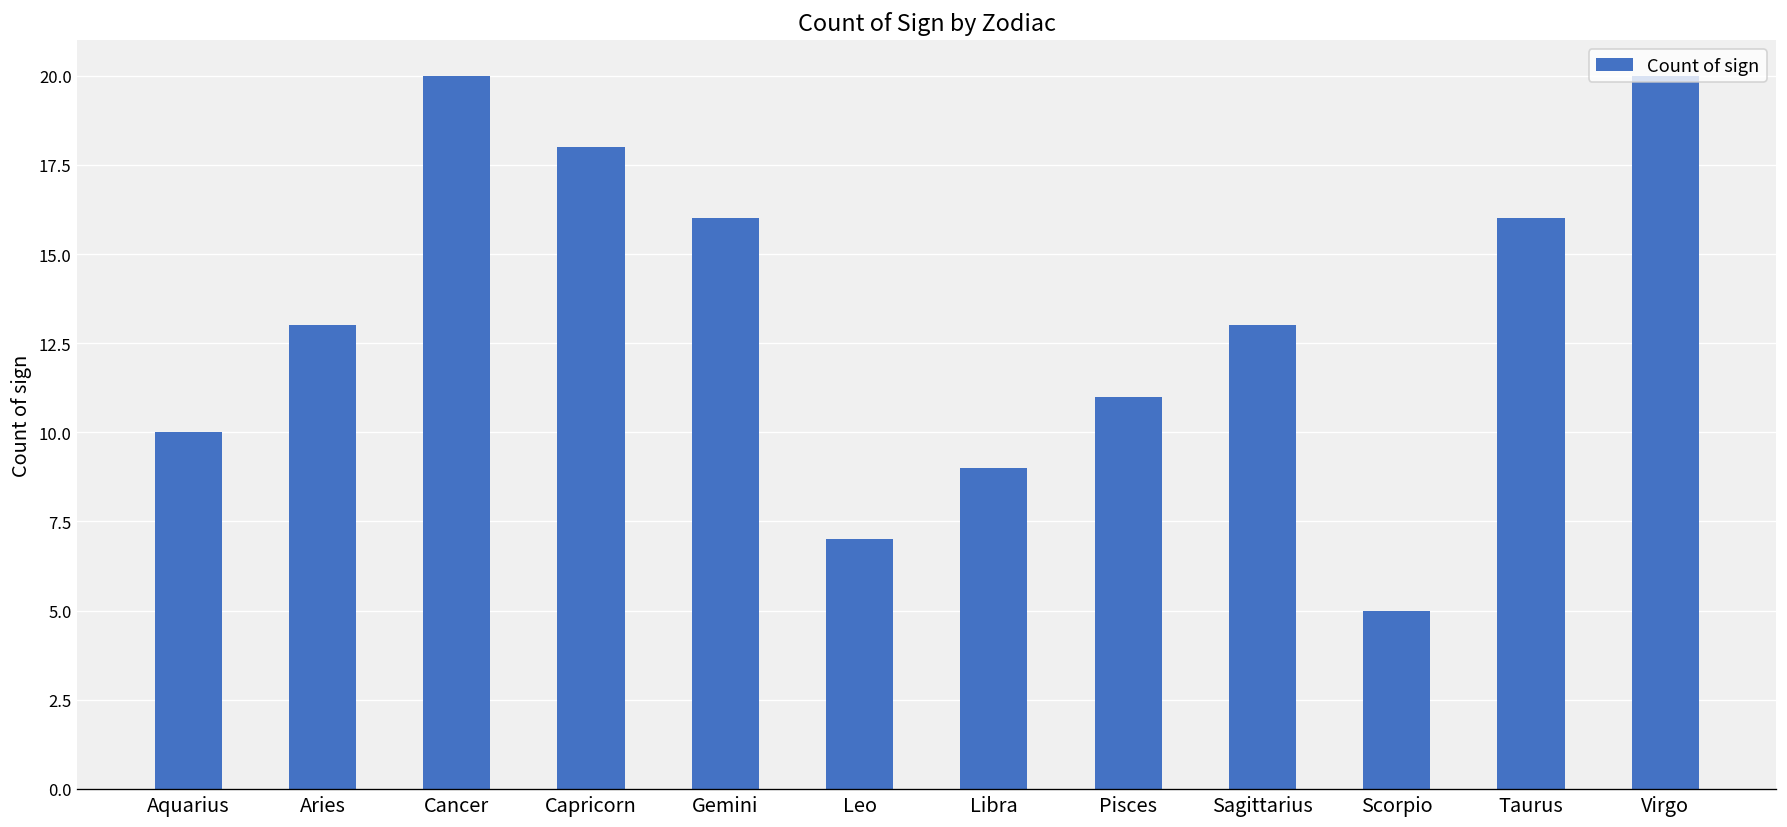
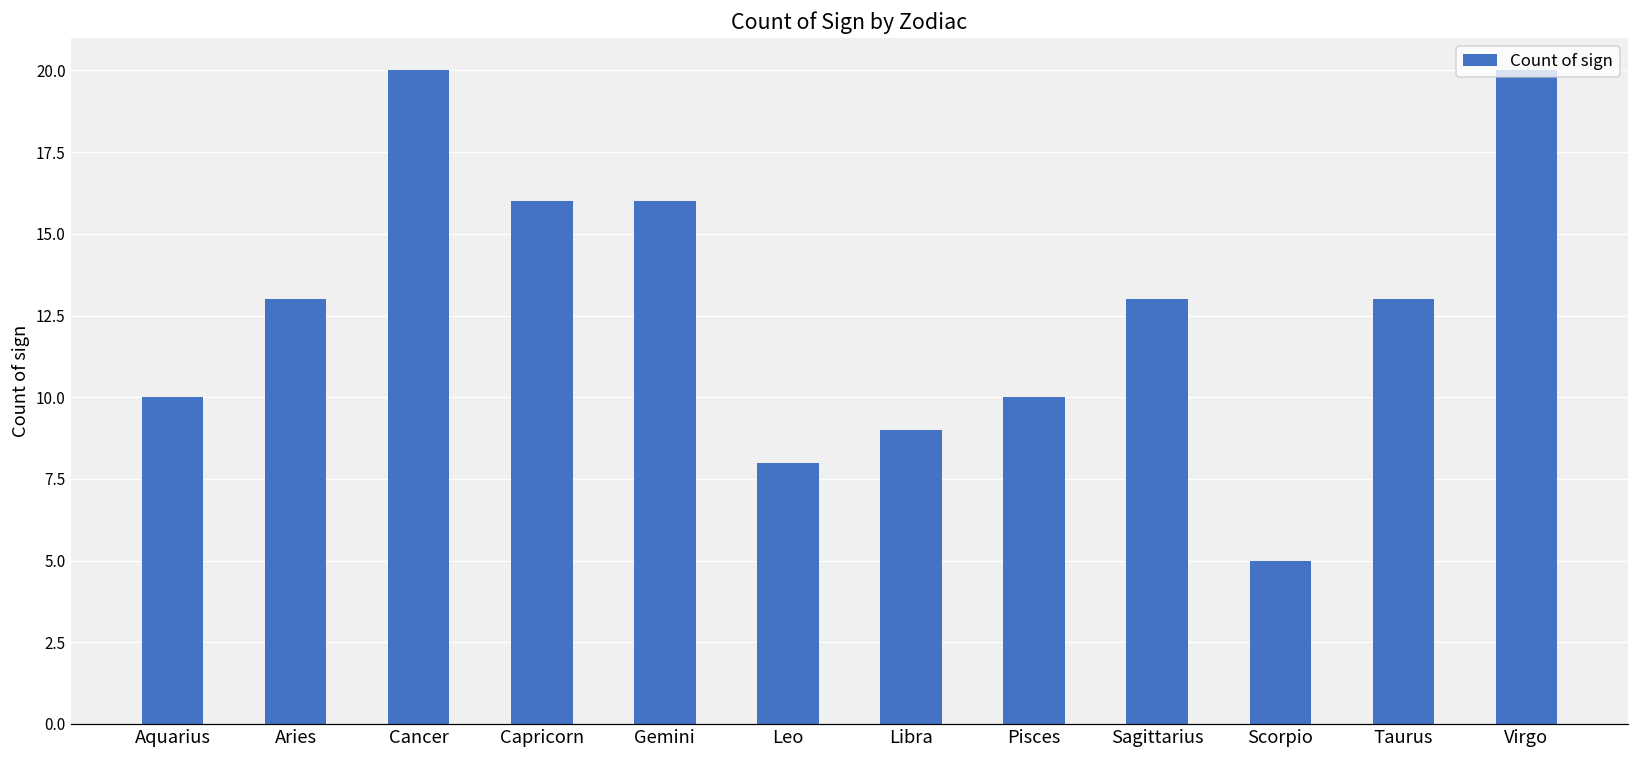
Capricorn: 18 -> 16
Leo: 7 -> 8
Pisces: 11 -> 10
Taurus: 16 -> 13
